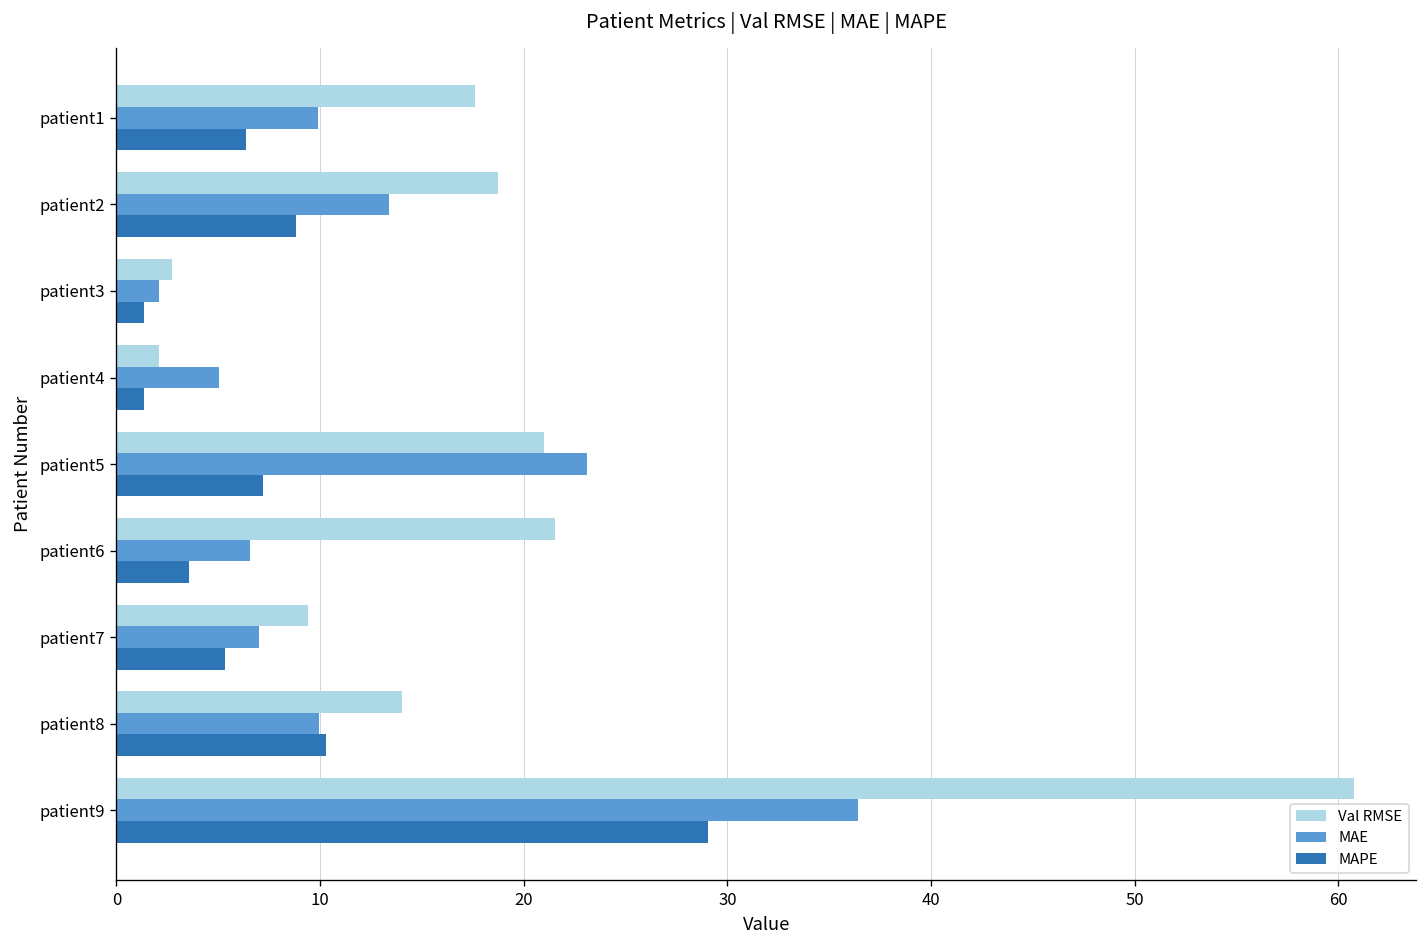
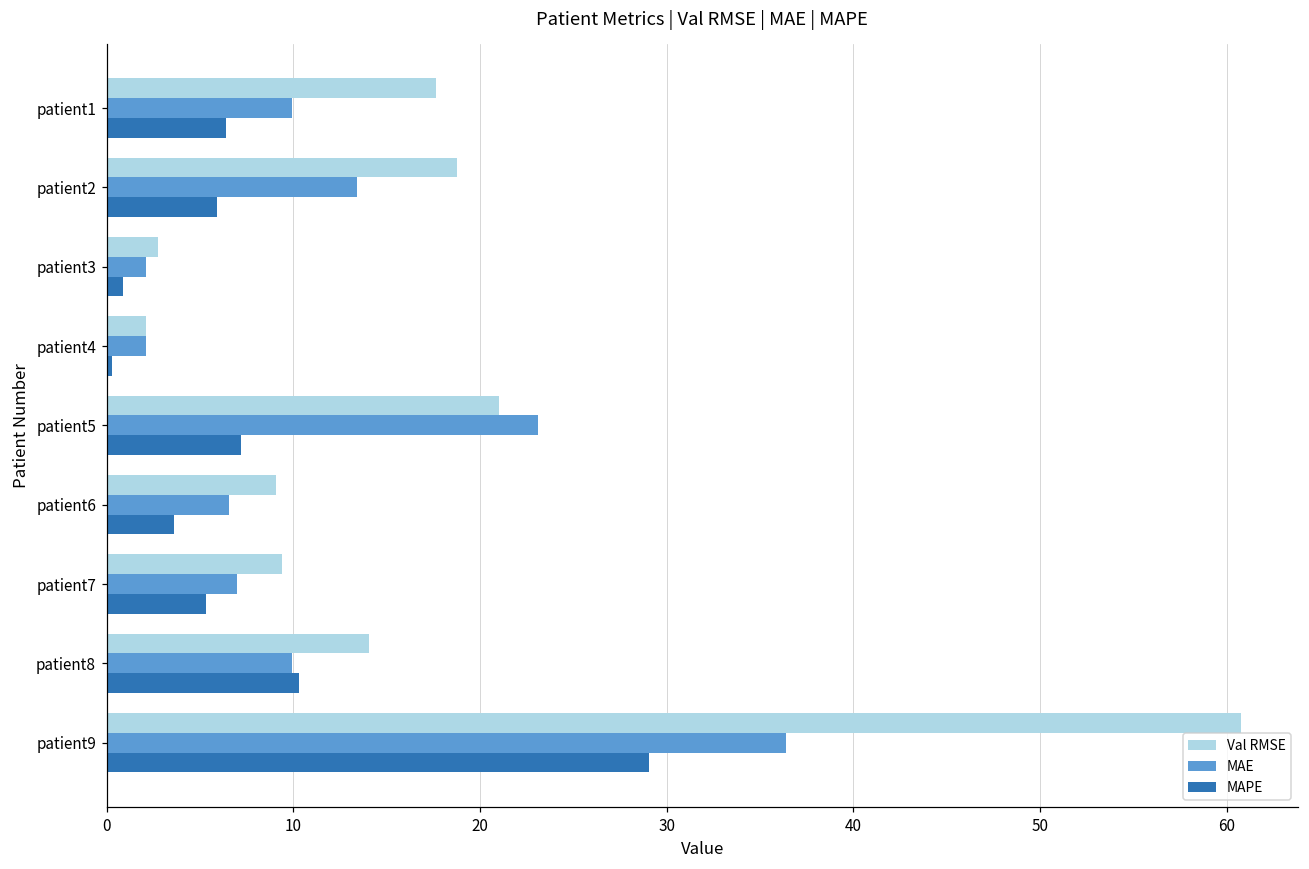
MAPE, patient2: 8.8 -> 5.9
MAPE, patient3: 1.4 -> 0.9
MAE, patient4: 5.0 -> 2.1
MAPE, patient4: 1.4 -> 0.3
Val RMSE, patient6: 21.5 -> 9.1
